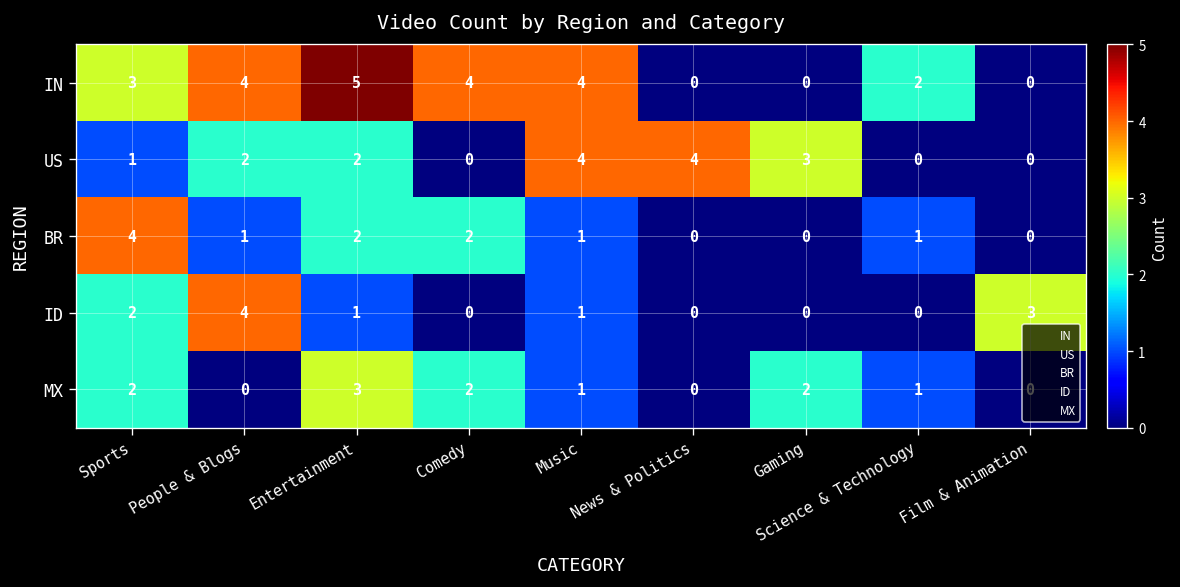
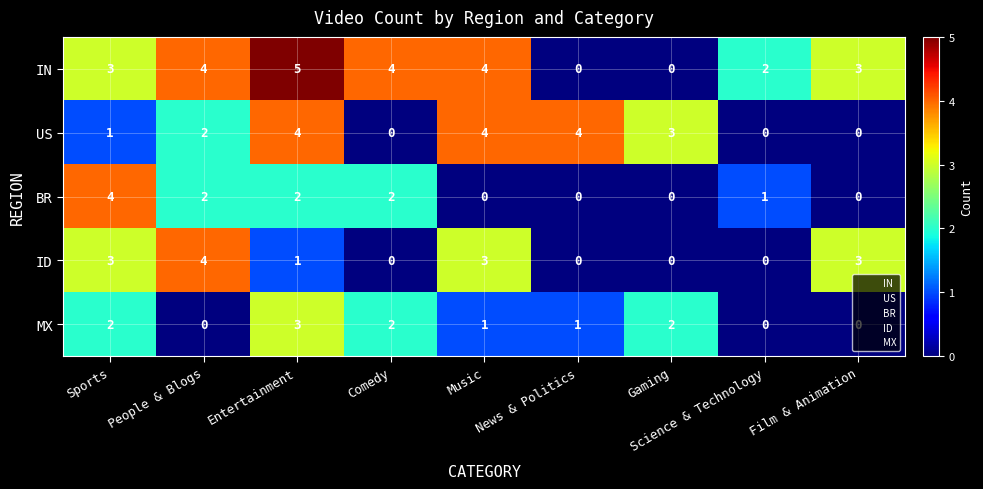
IN, Film & Animation: 0 -> 3
US, Entertainment: 2 -> 4
BR, People & Blogs: 1 -> 2
BR, Music: 1 -> 0
ID, Sports: 2 -> 3
ID, Music: 1 -> 3
MX, News & Politics: 0 -> 1
MX, Science & Technology: 1 -> 0
